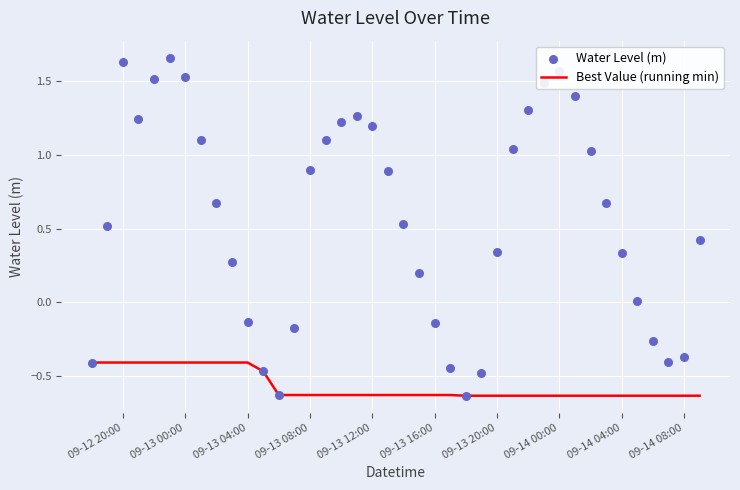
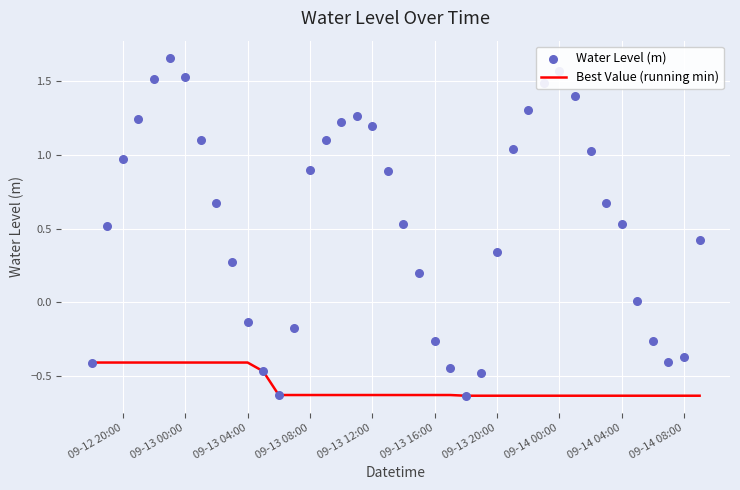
Water Level (m), 09-12 20:00: 1.63 -> 0.98
Water Level (m), 09-13 16:00: -0.14 -> -0.26
Water Level (m), 09-14 04:00: 0.34 -> 0.53
